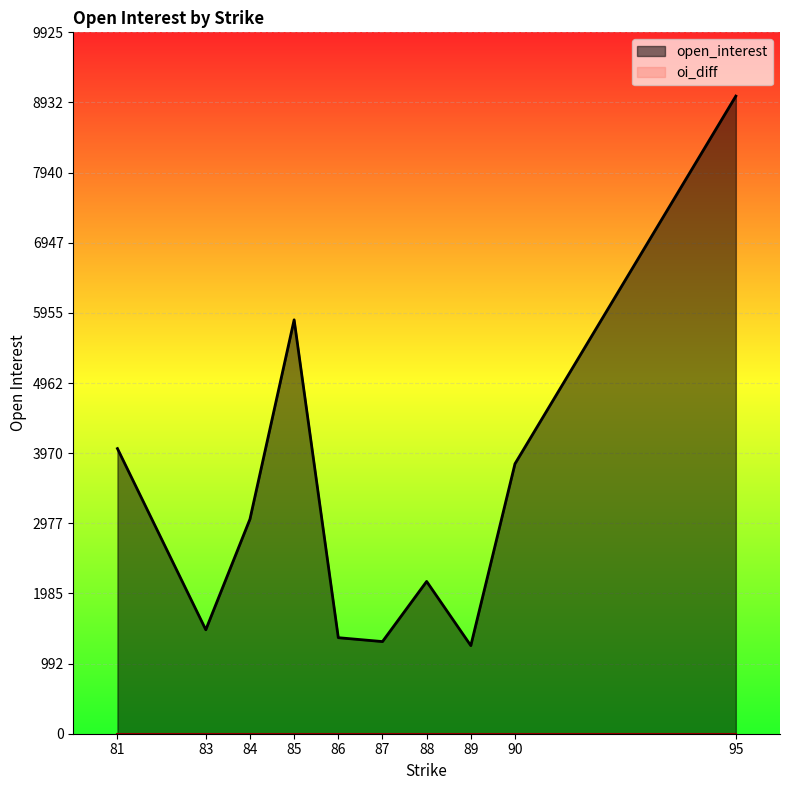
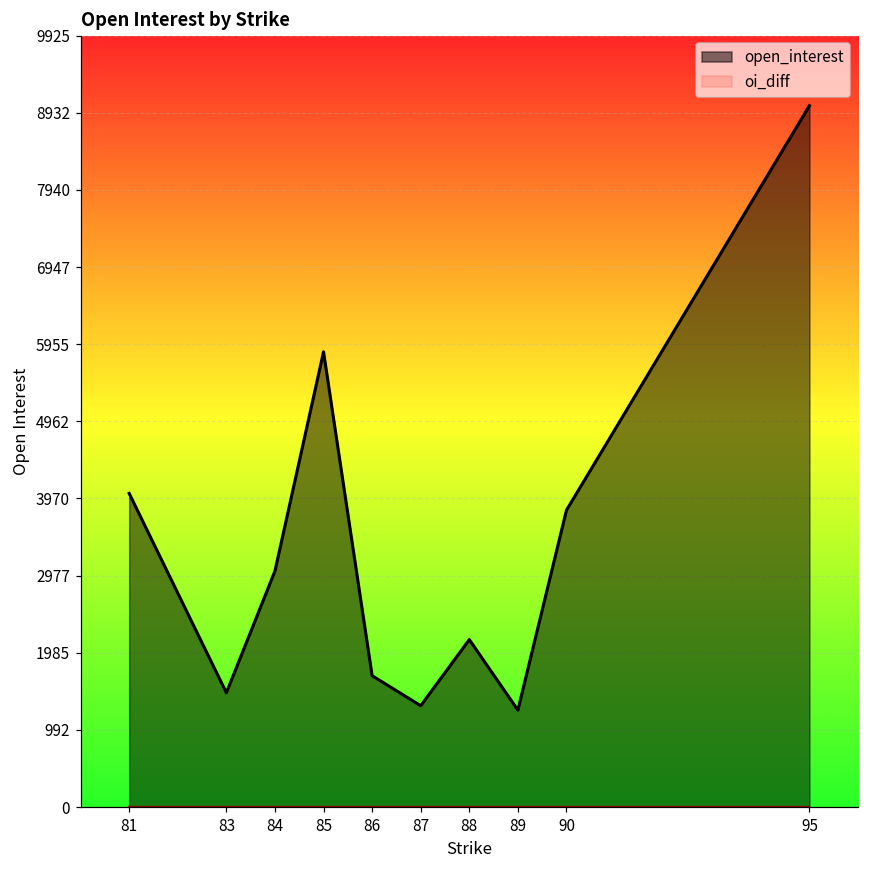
open_interest, 86: 1400 -> 1700
